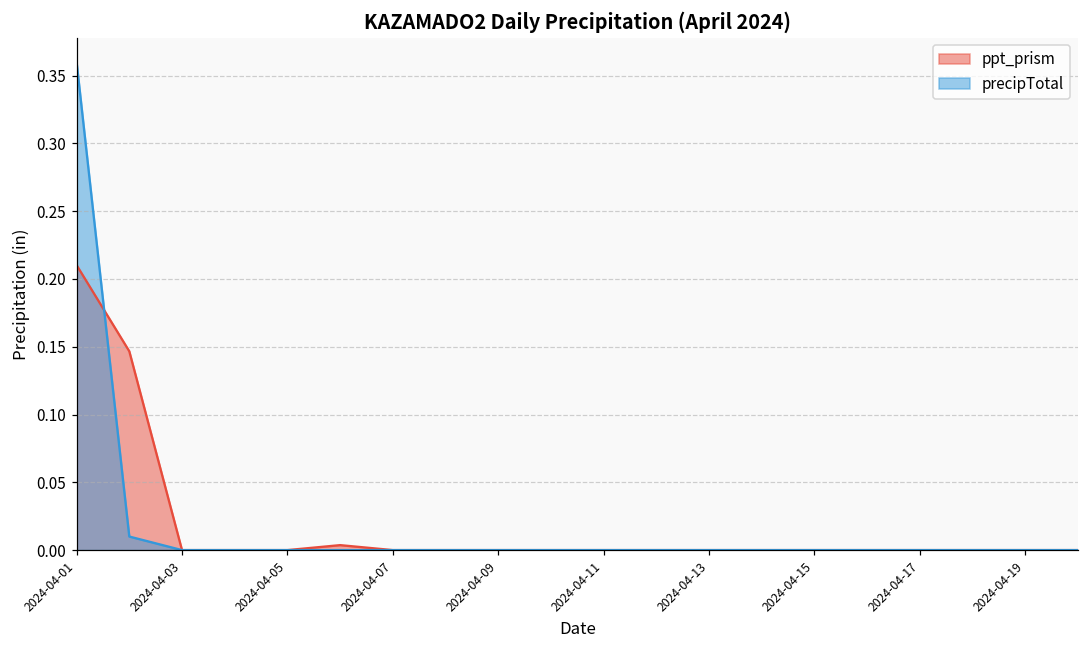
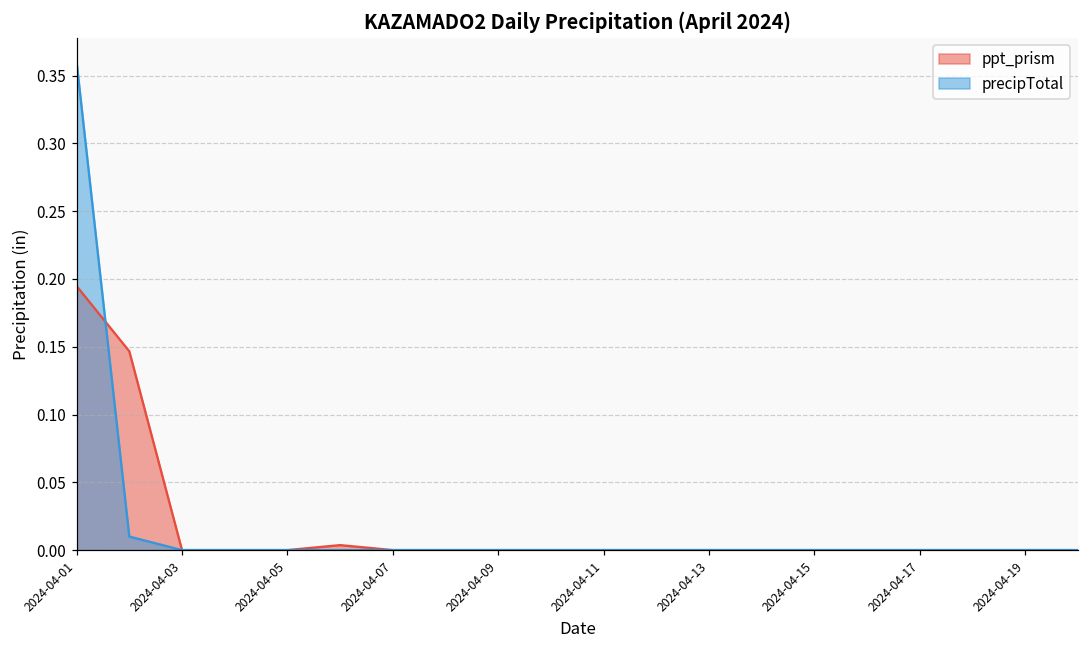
ppt_prism, 2024-04-01: 0.210 -> 0.195
